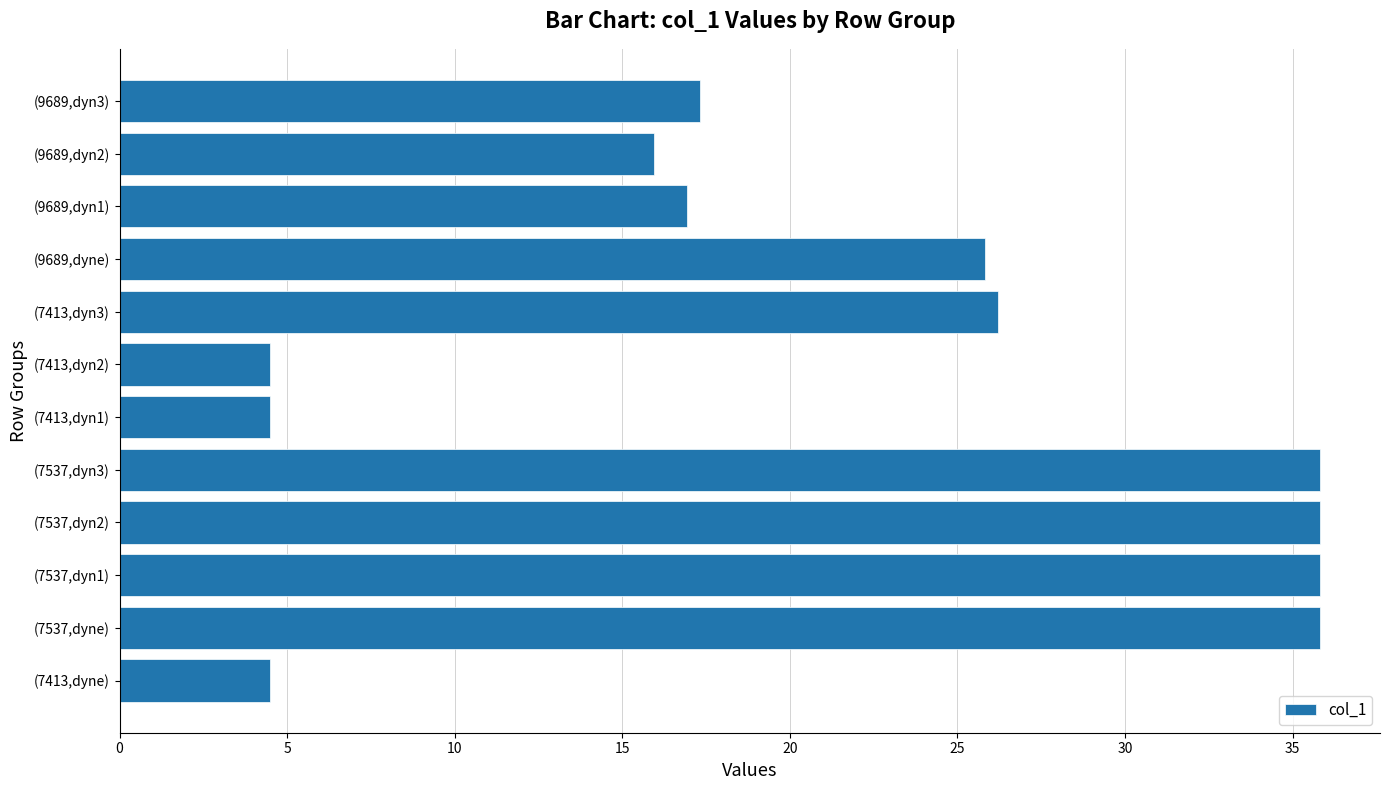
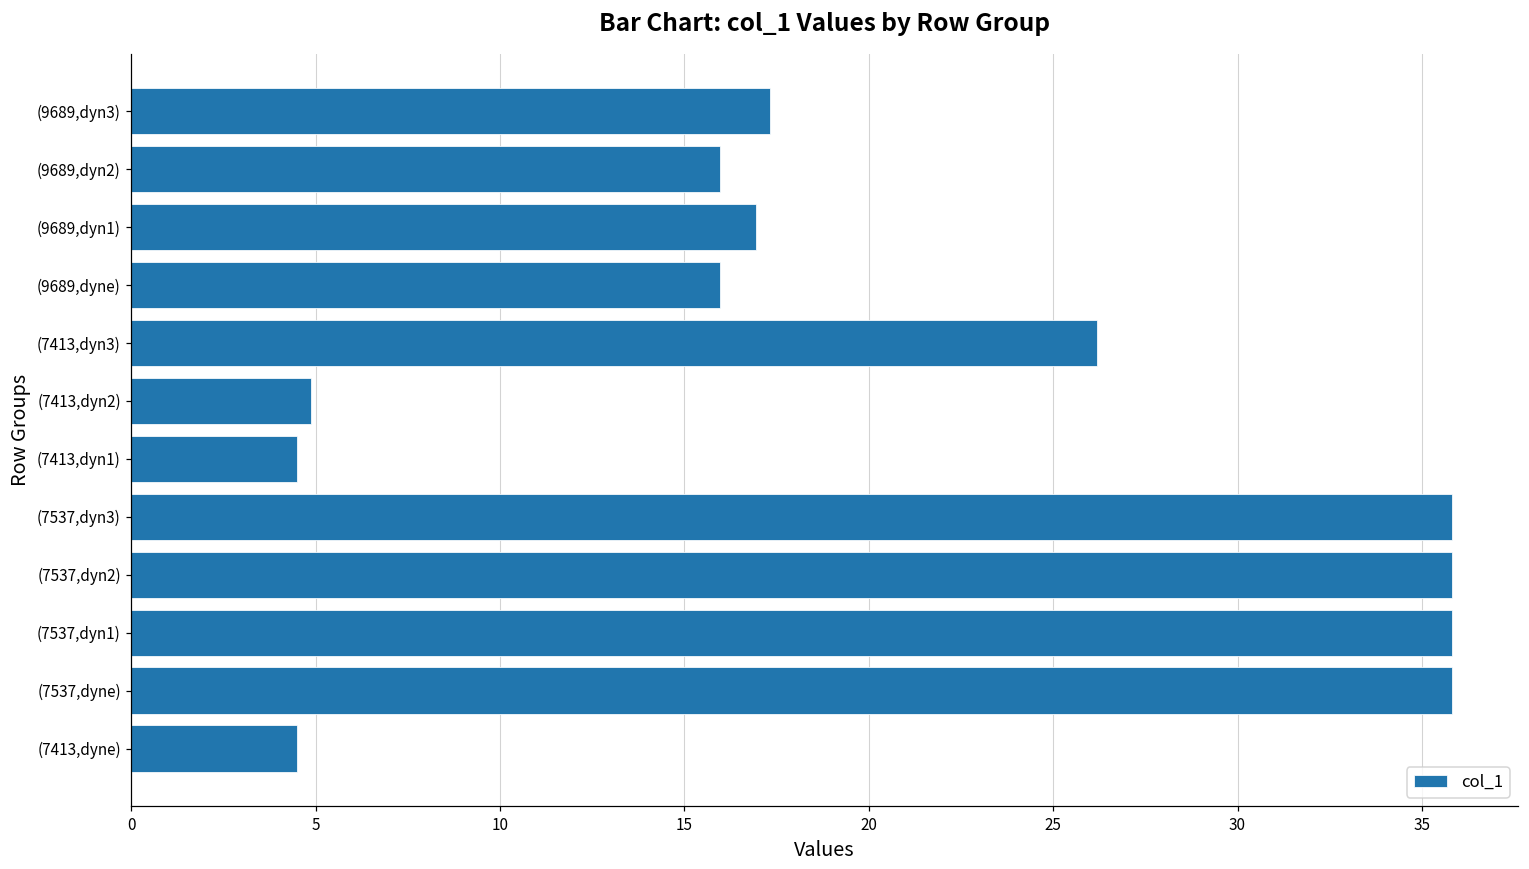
(9689,dyne): 25.8 -> 16.0
(7413,dyn2): 4.5 -> 4.9
